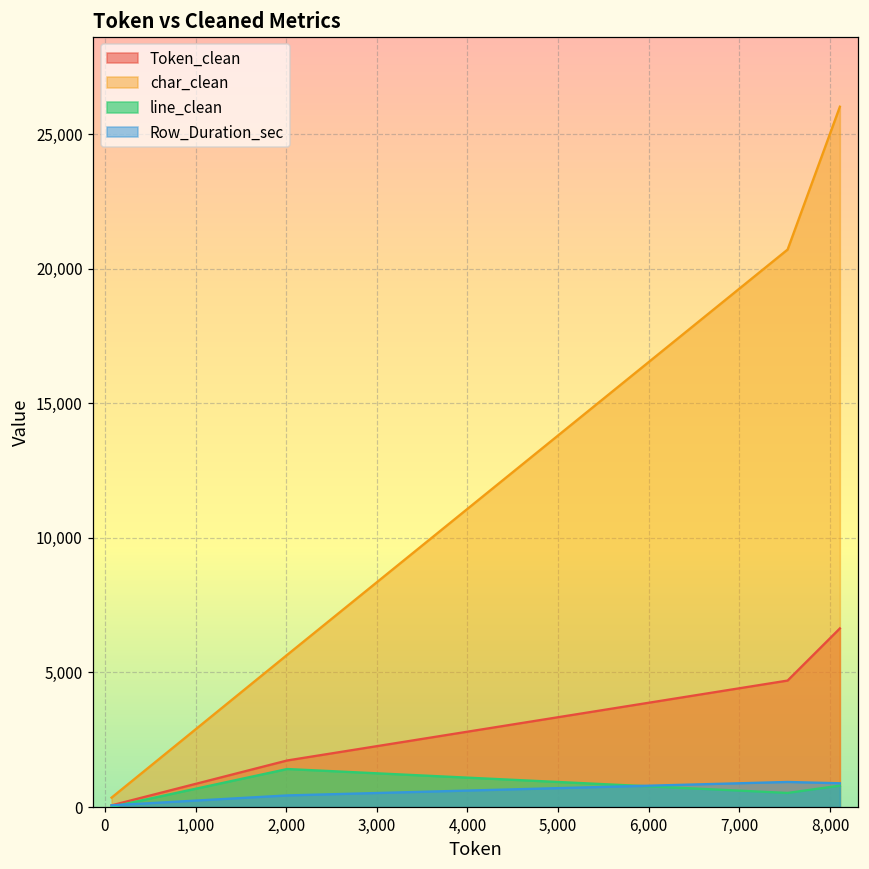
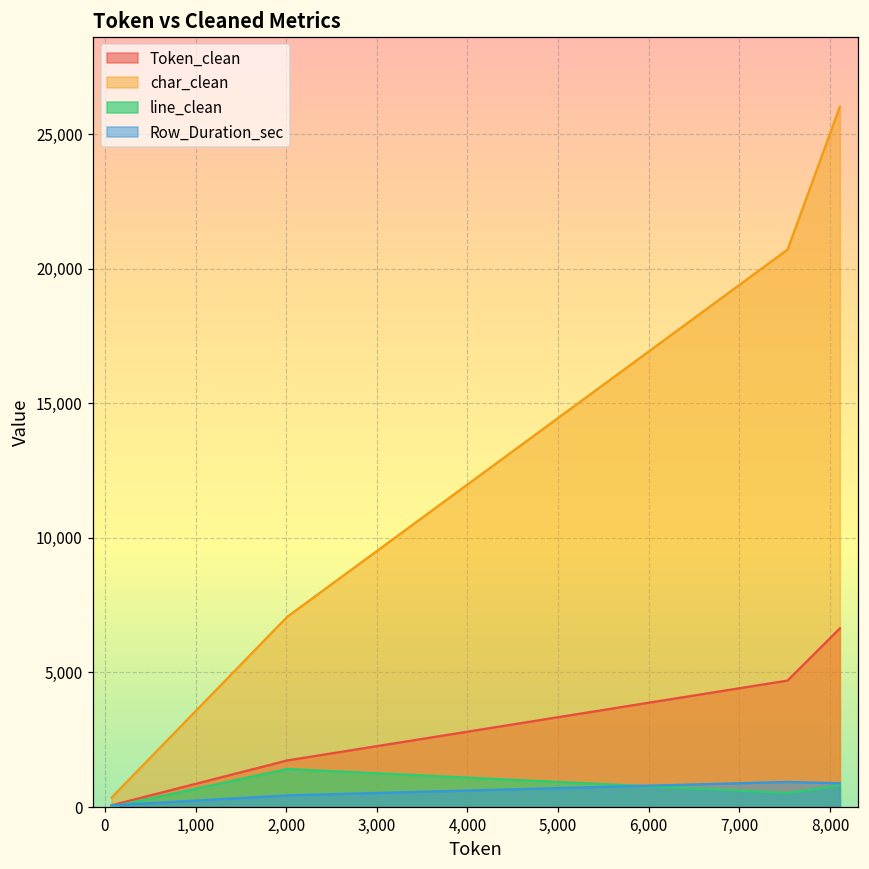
char_clean, 2,000: 5,700 -> 7,100
